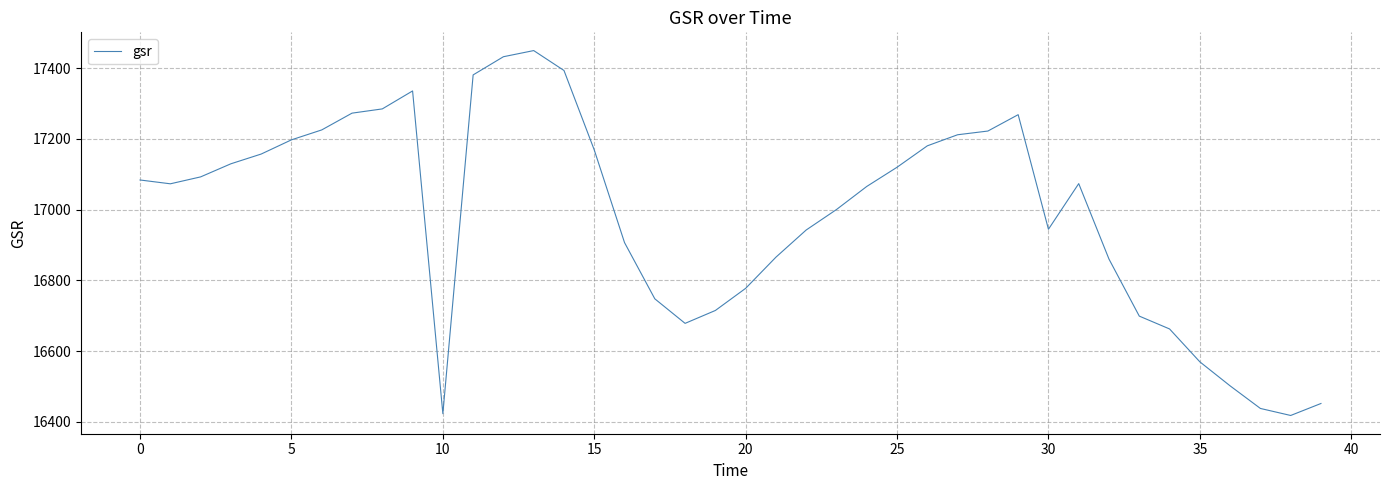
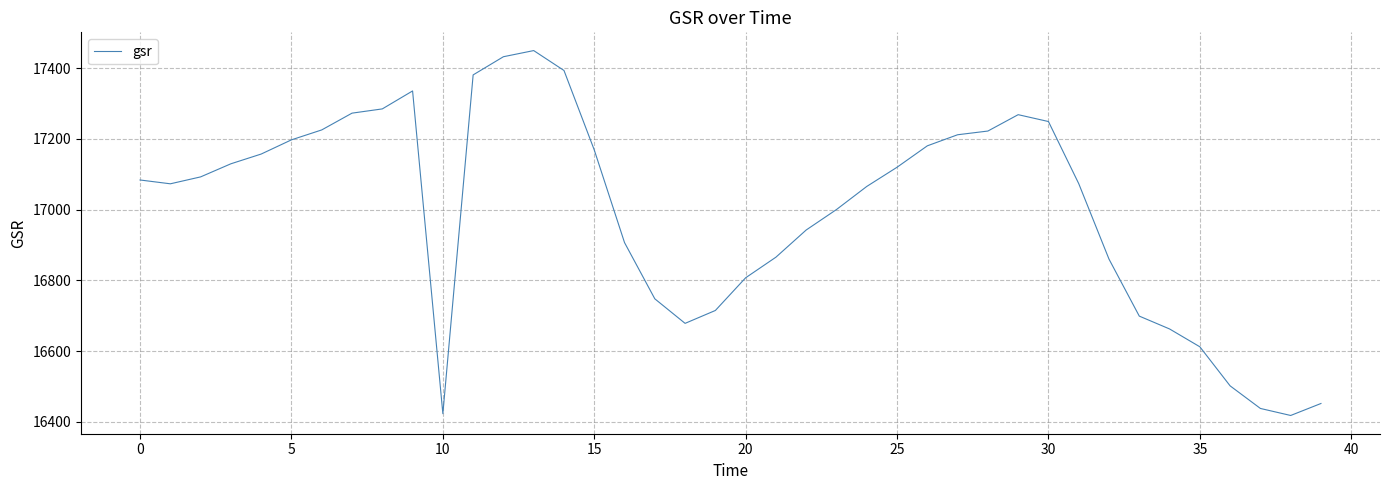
20: 16780 -> 16810
30: 16940 -> 17250
35: 16570 -> 16610
